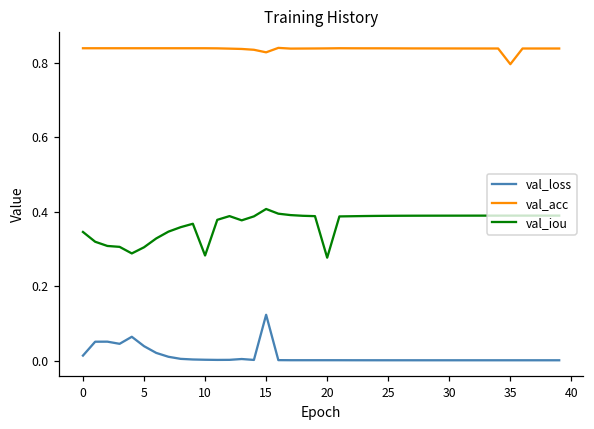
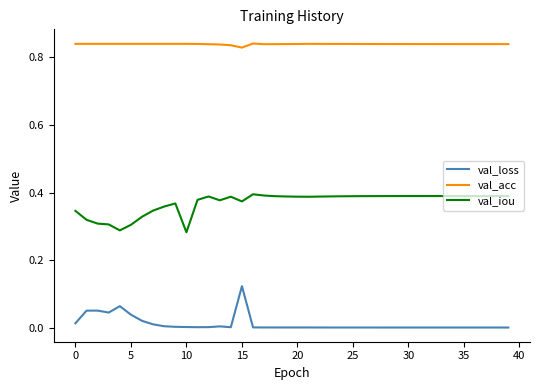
val_iou, 15: 0.41 -> 0.37
val_iou, 20: 0.28 -> 0.39
val_acc, 35: 0.80 -> 0.84
